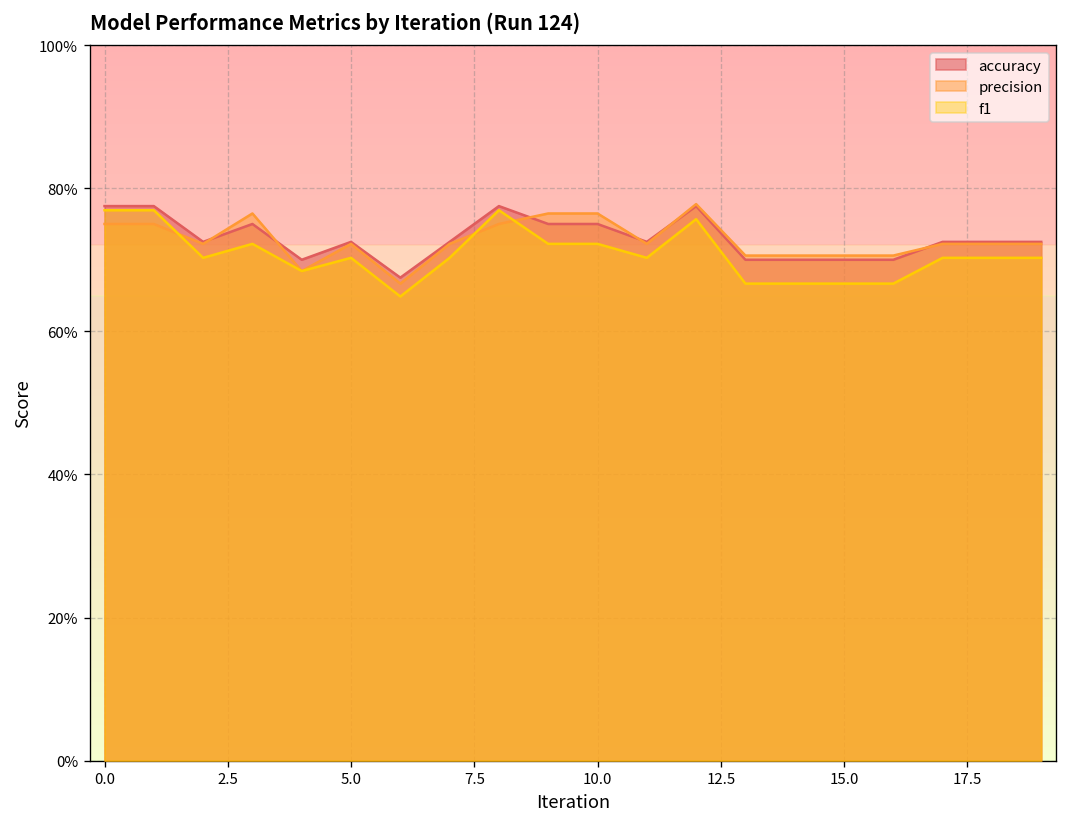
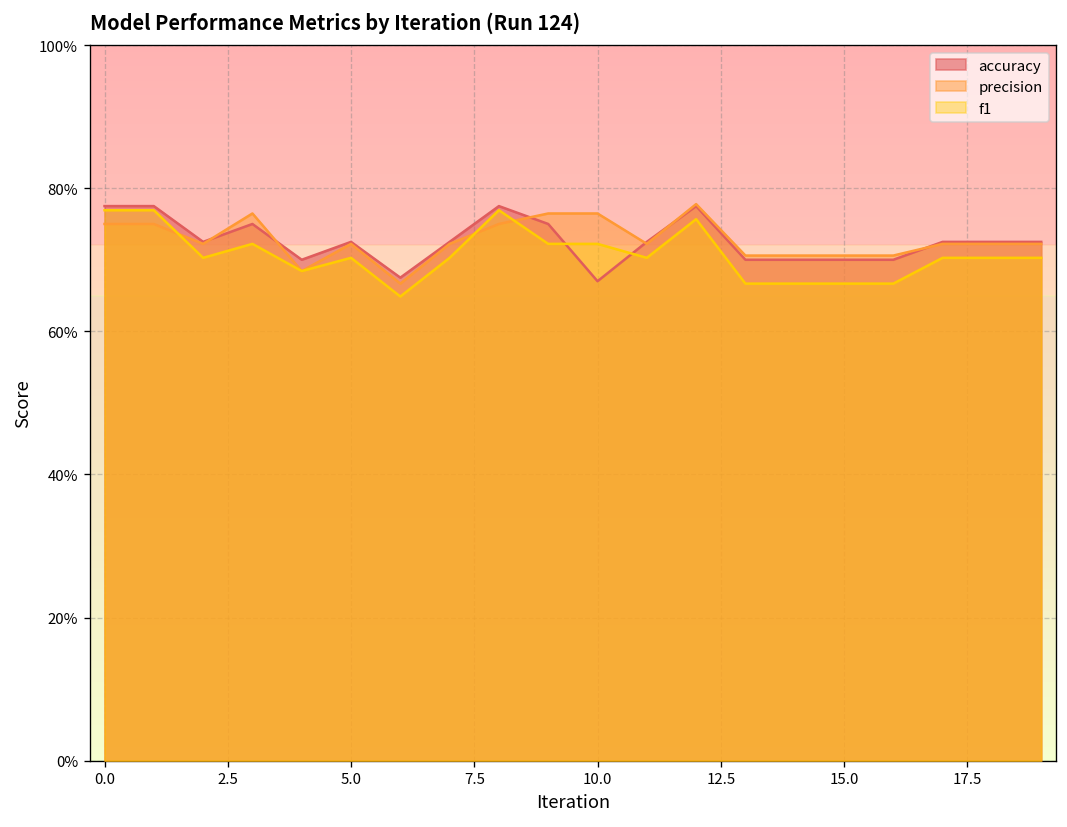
accuracy, 10.0: 75% -> 67%
